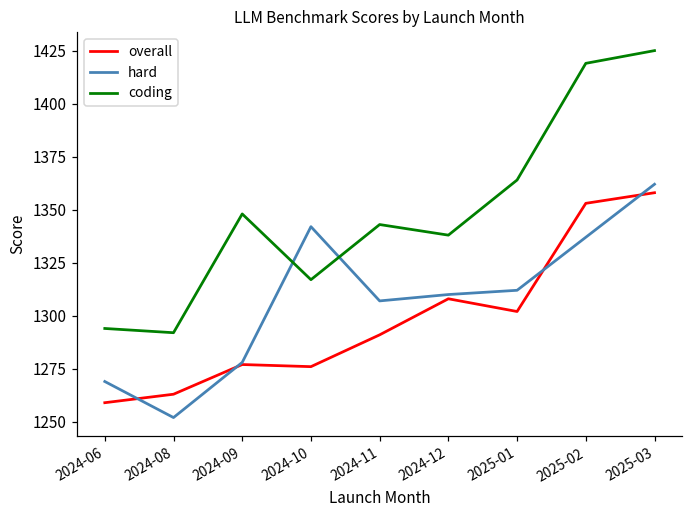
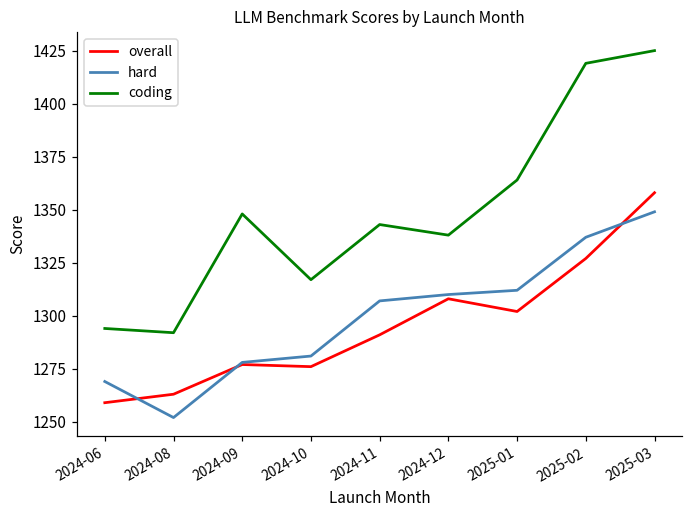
hard, 2024-10: 1342 -> 1281
overall, 2025-02: 1353 -> 1327
hard, 2025-03: 1362 -> 1349
